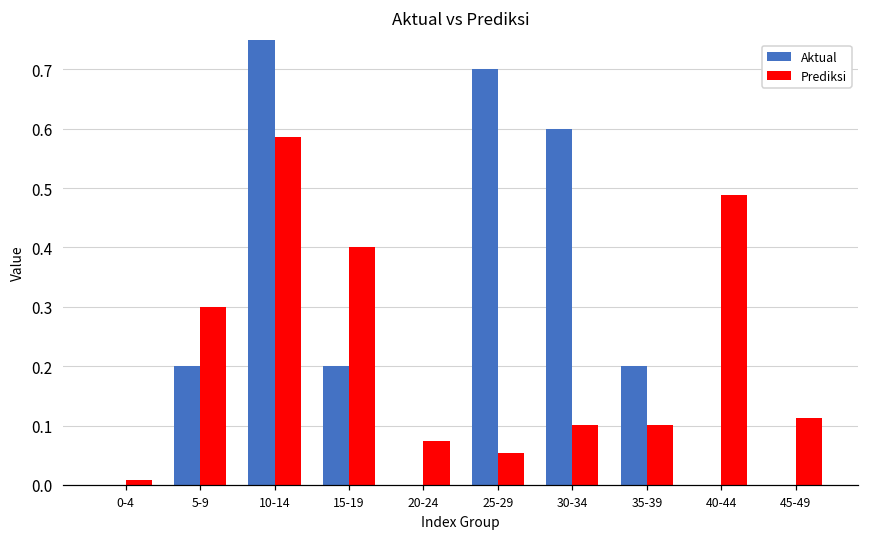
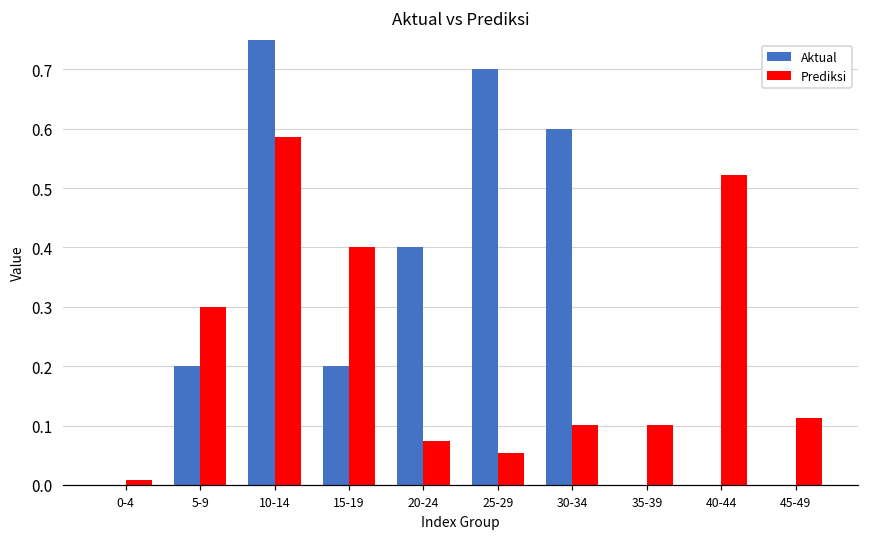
Aktual, 20-24: 0.0 -> 0.4
Aktual, 35-39: 0.2 -> 0.0
Prediksi, 40-44: 0.49 -> 0.52
